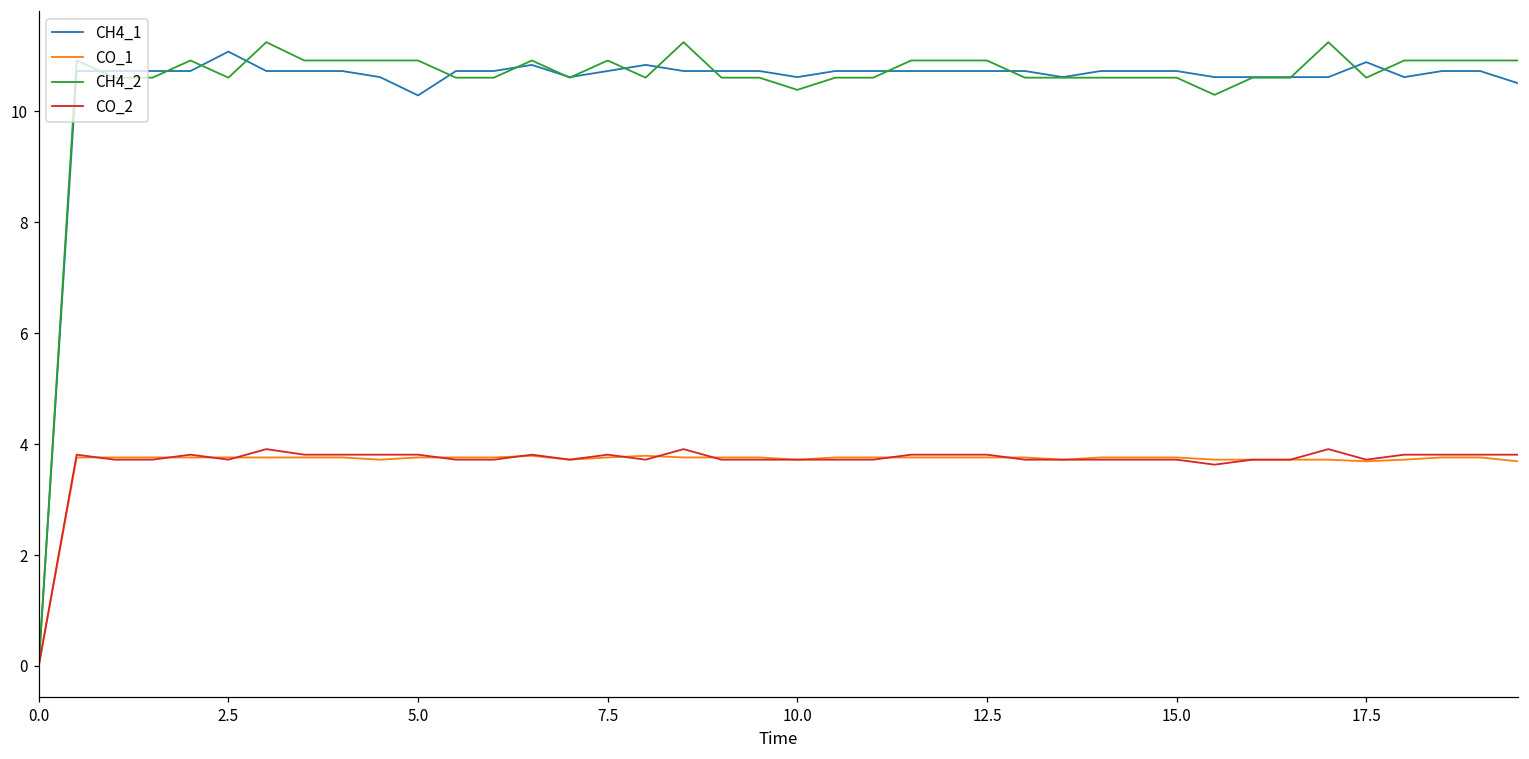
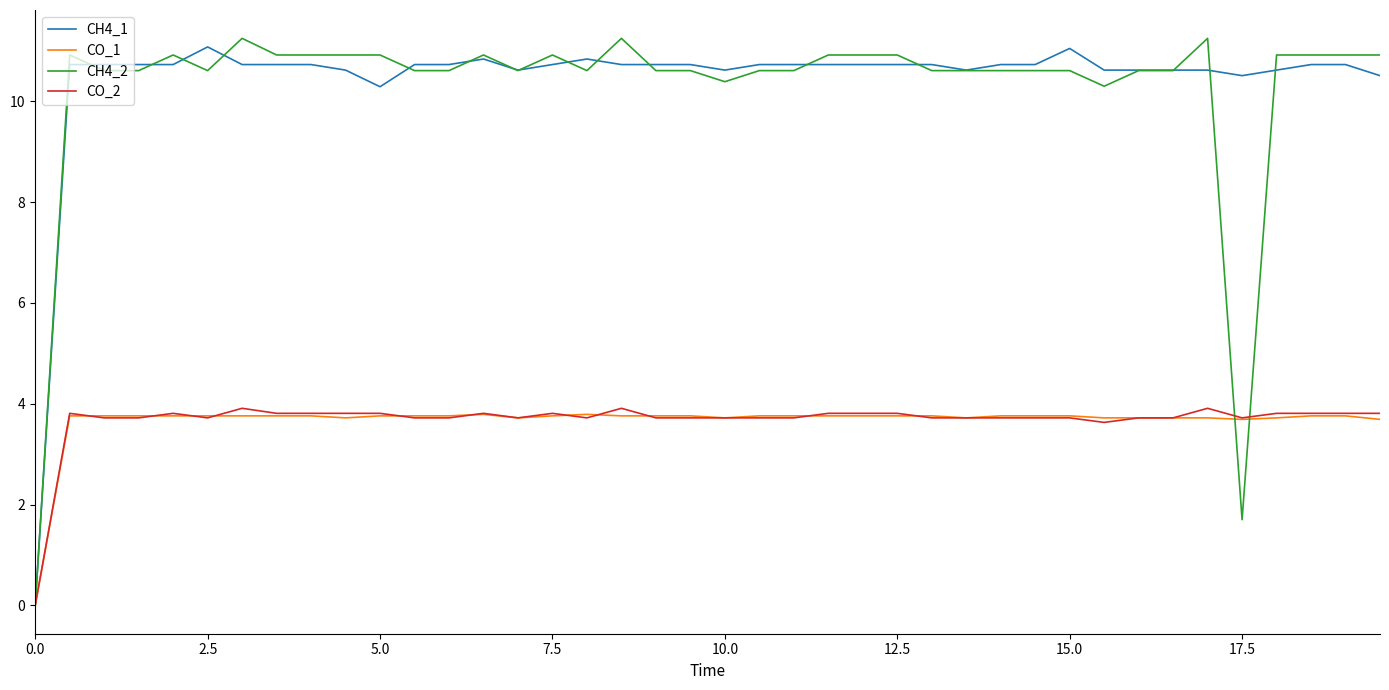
CH4_1, 15.0: 10.7 -> 11.1
CH4_1, 17.5: 10.9 -> 10.5
CH4_2, 17.5: 10.6 -> 1.7
